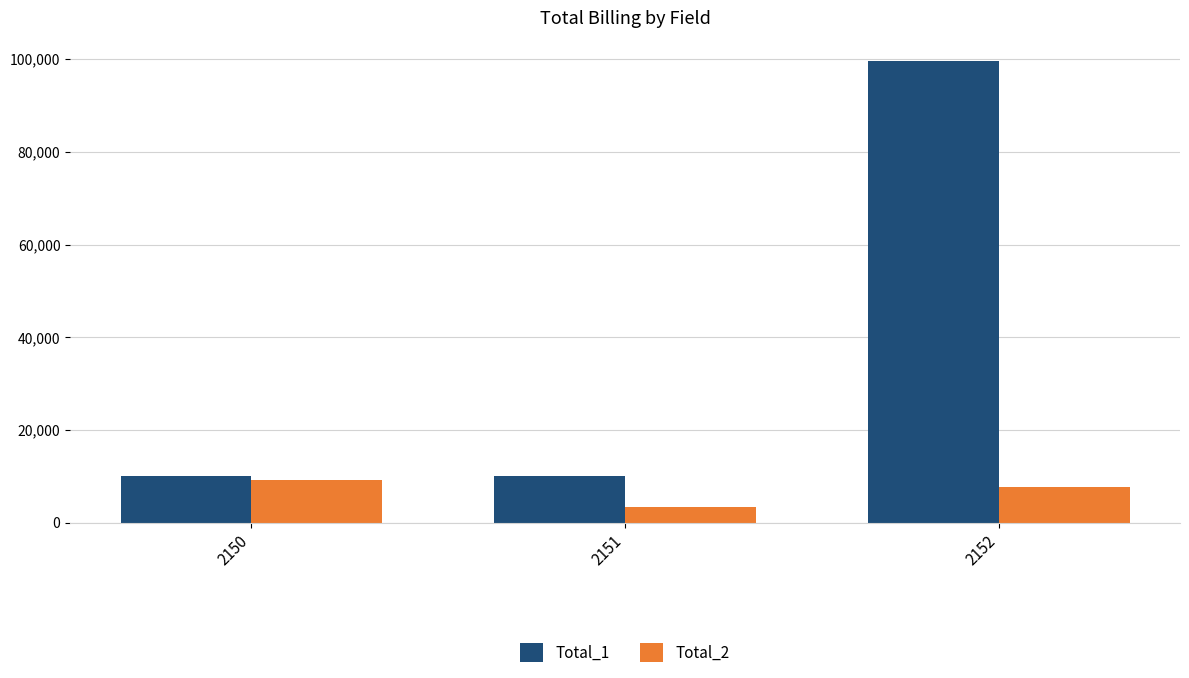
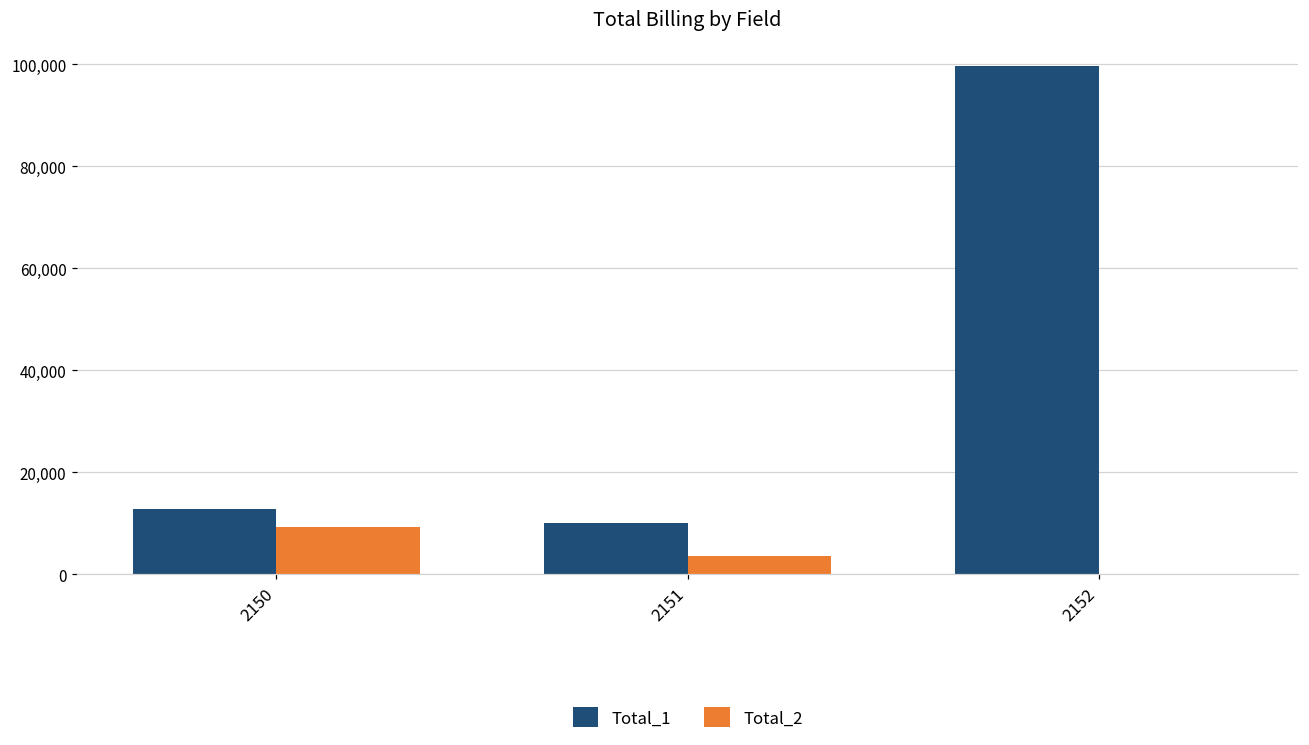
Total_1, 2150: 10,000 -> 13,000
Total_2, 2152: 8,000 -> 0
